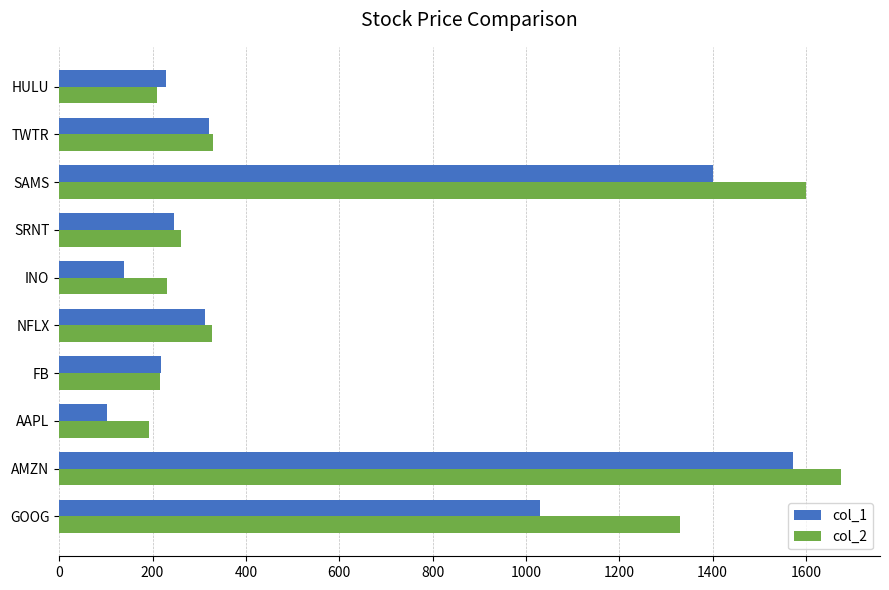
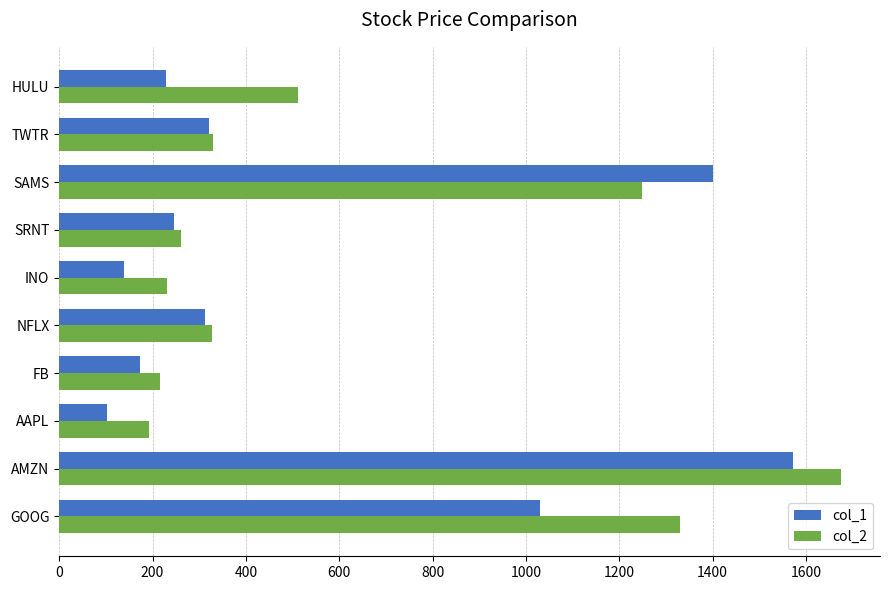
col_2, HULU: 210 -> 510
col_2, SAMS: 1600 -> 1250
col_1, FB: 220 -> 170
